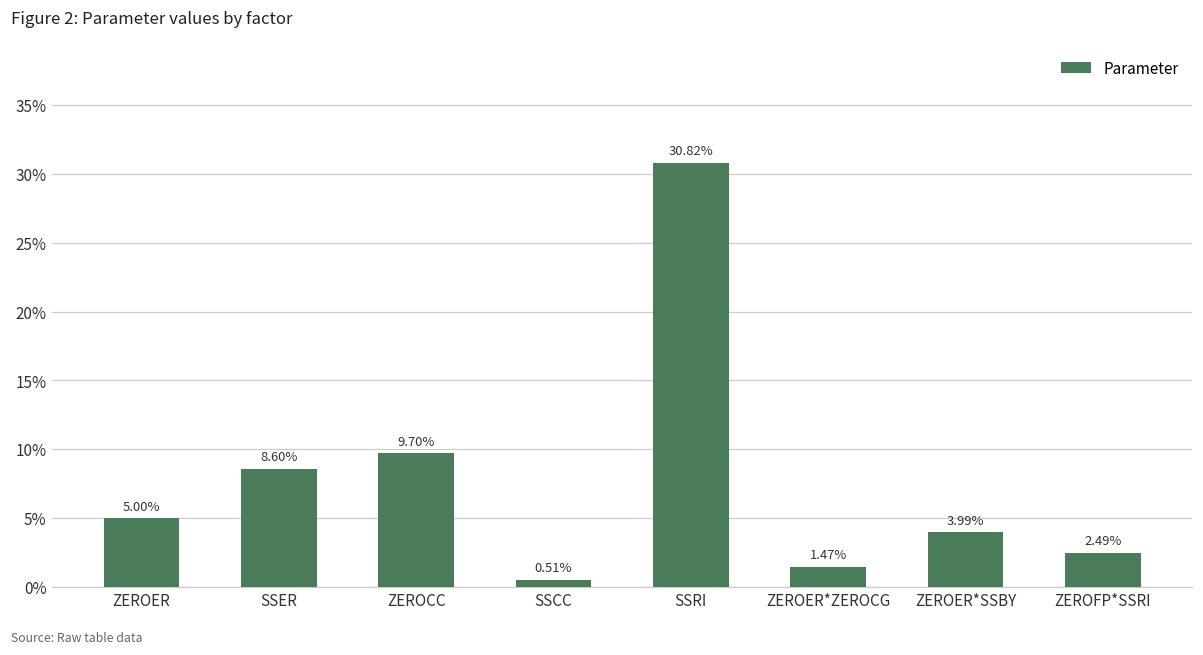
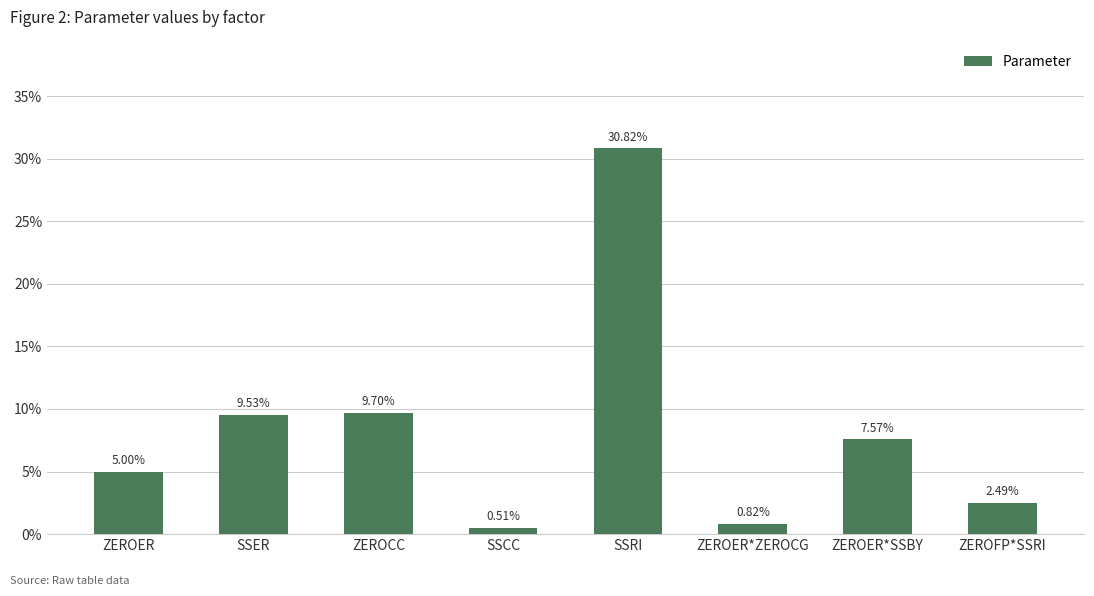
SSER: 8.60% -> 9.53%
ZEROER*ZEROCG: 1.47% -> 0.82%
ZEROER*SSBY: 3.99% -> 7.57%
